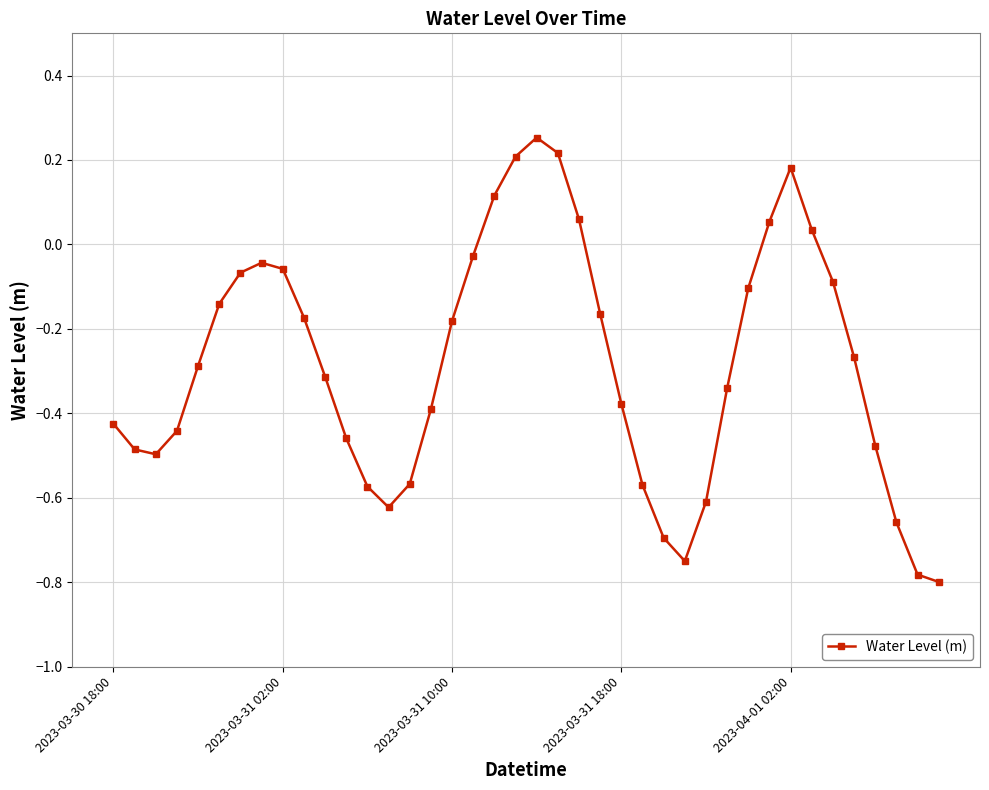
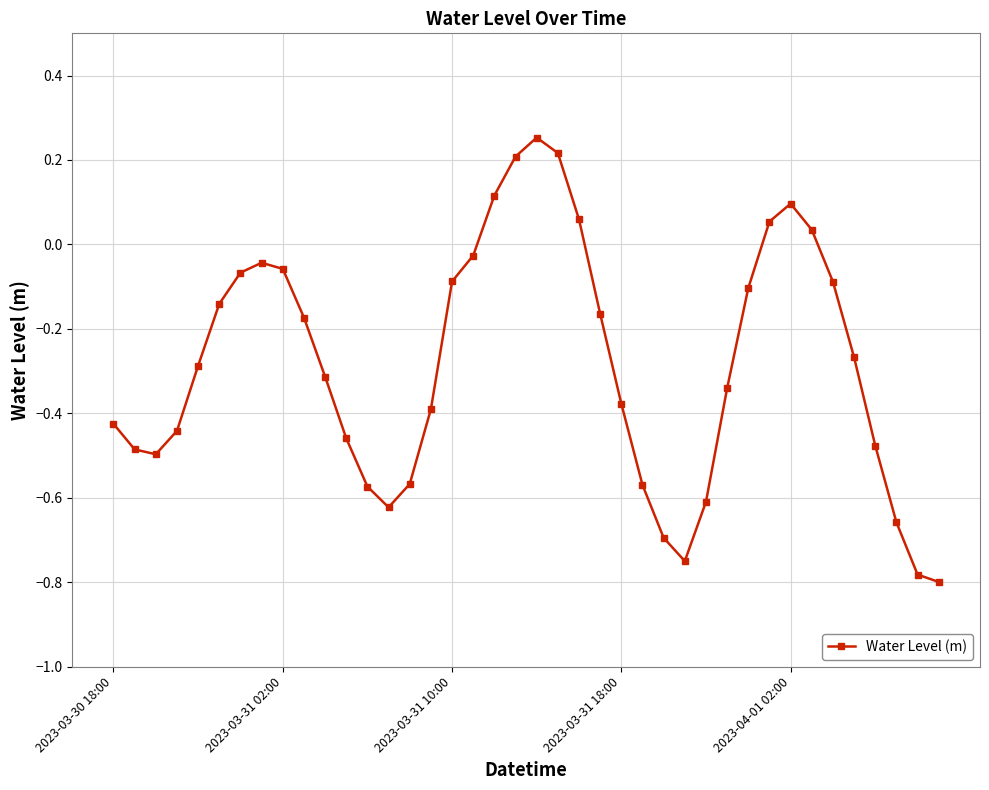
2023-03-31 10:00: -0.18 -> -0.09
2023-04-01 02:00: 0.18 -> 0.10
